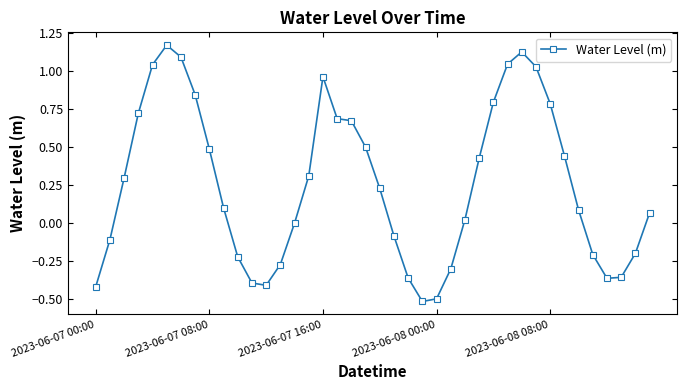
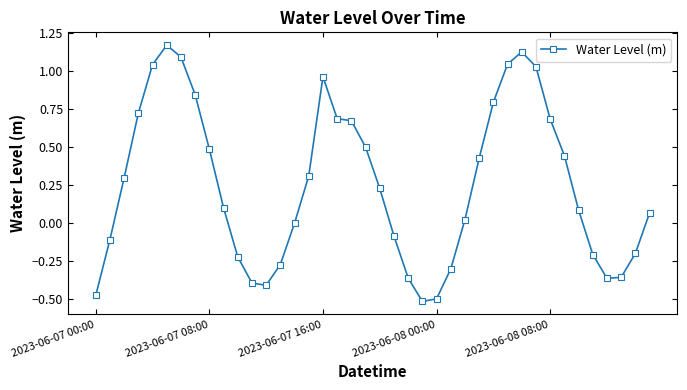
2023-06-07 00:00: -0.42 -> -0.47
2023-06-08 08:00: 0.78 -> 0.68
